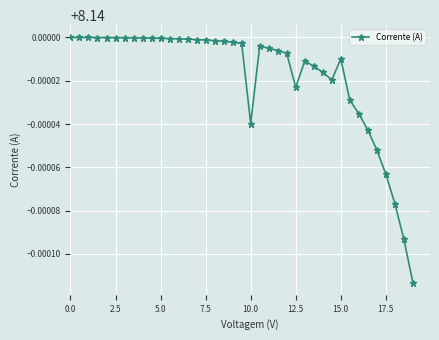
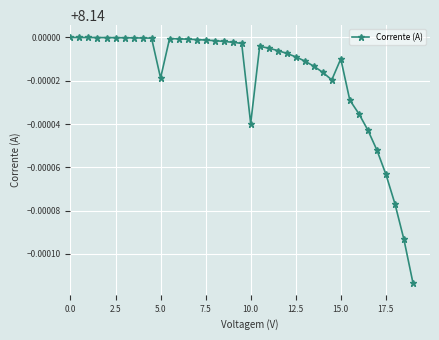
5.0: 8.140000 -> 8.139981
12.5: 8.139977 -> 8.139991
